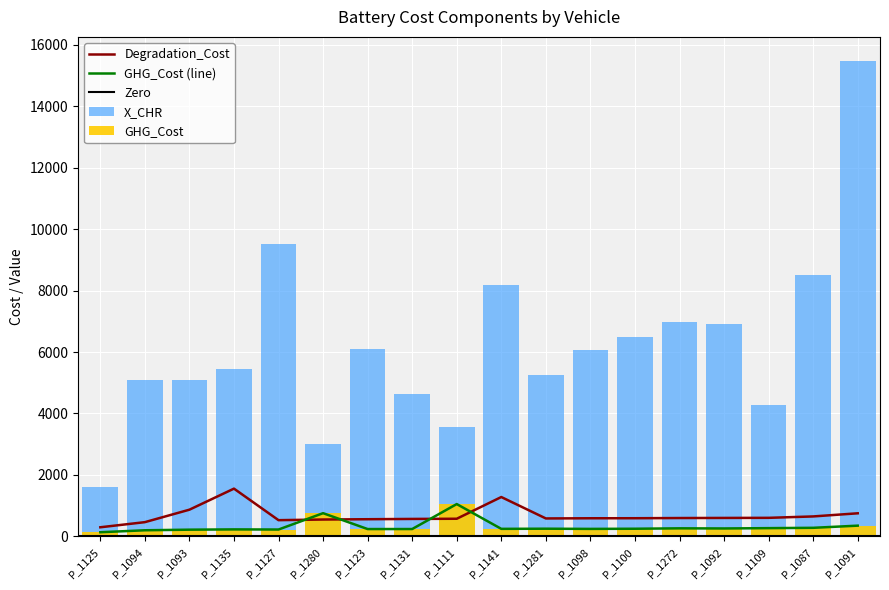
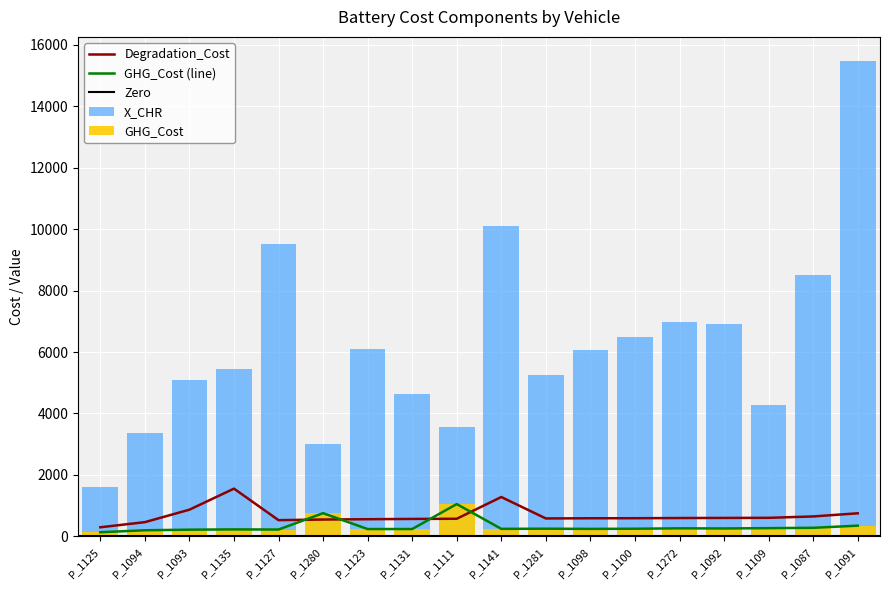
X_CHR, P_1094: 5100 -> 3400
X_CHR, P_1141: 8200 -> 10100
